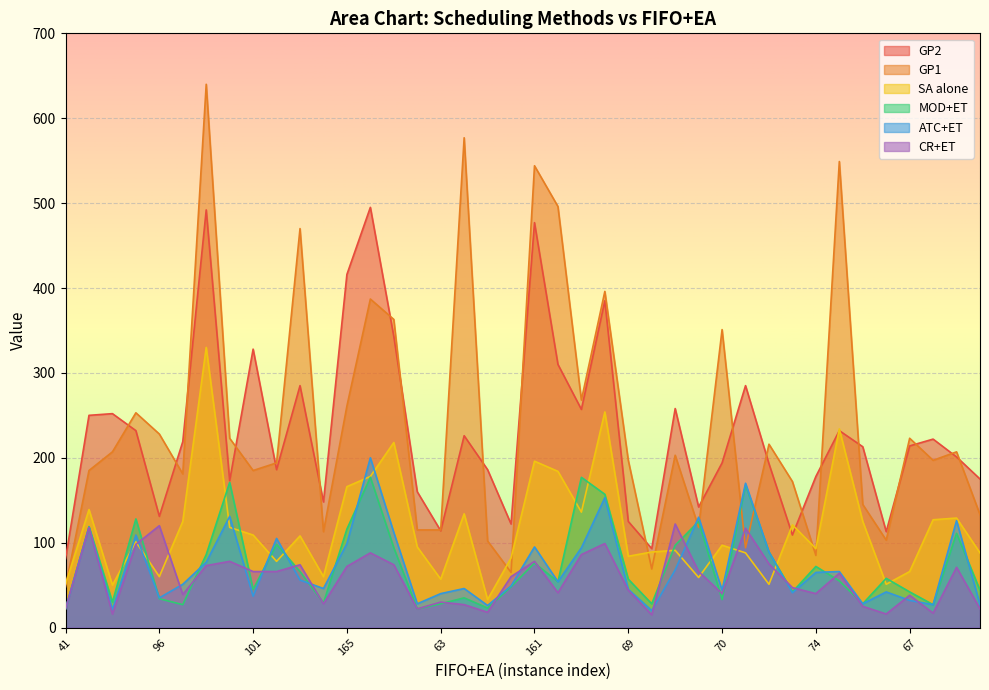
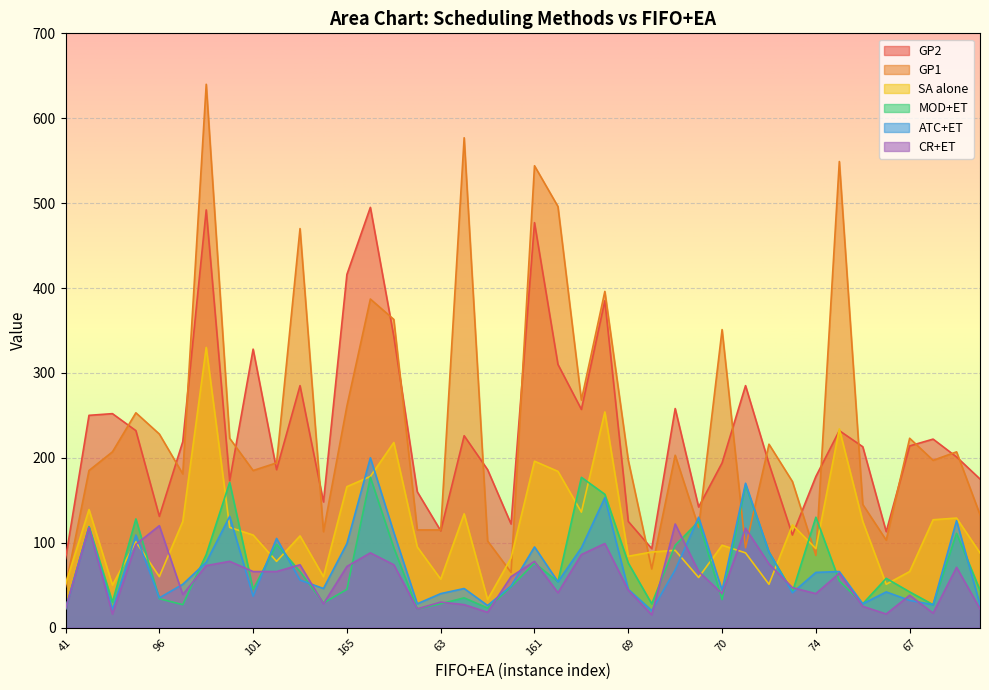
MOD+ET, 165: 120 -> 50
MOD+ET, 69: 60 -> 80
MOD+ET, 74: 70 -> 130
